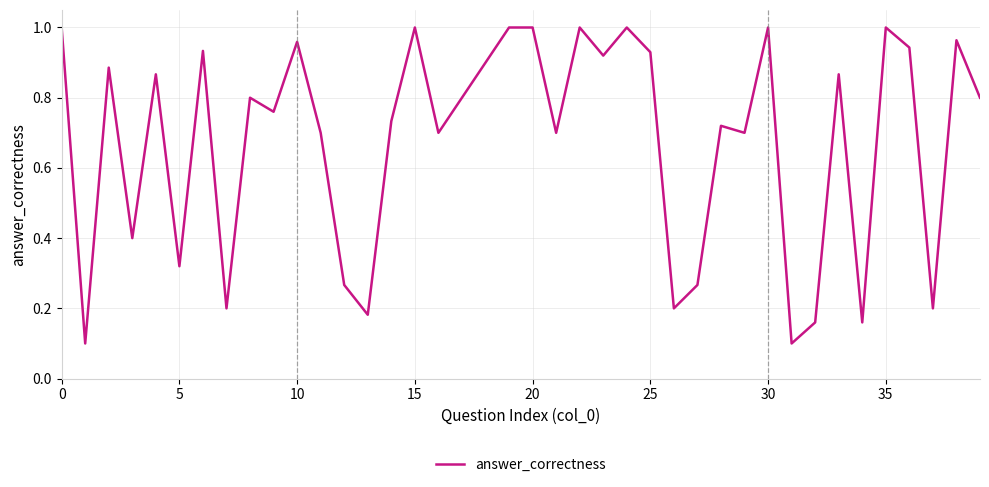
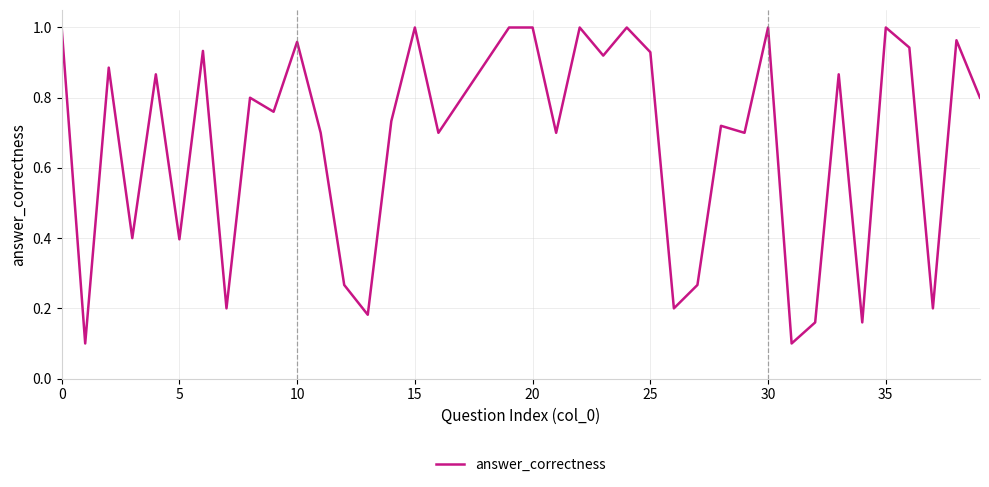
5: 0.32 -> 0.40
